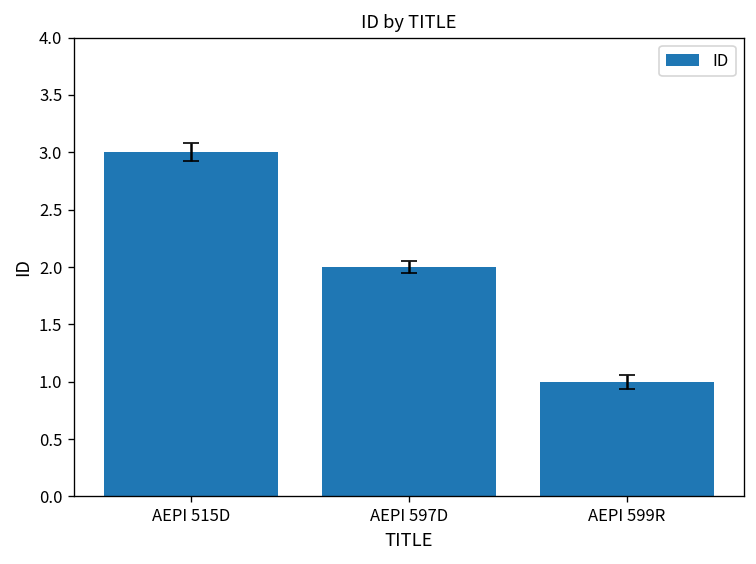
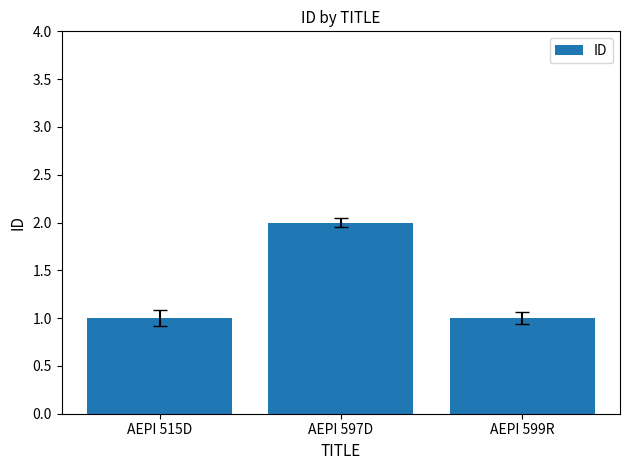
ID, AEPI 515D: 3 -> 1
